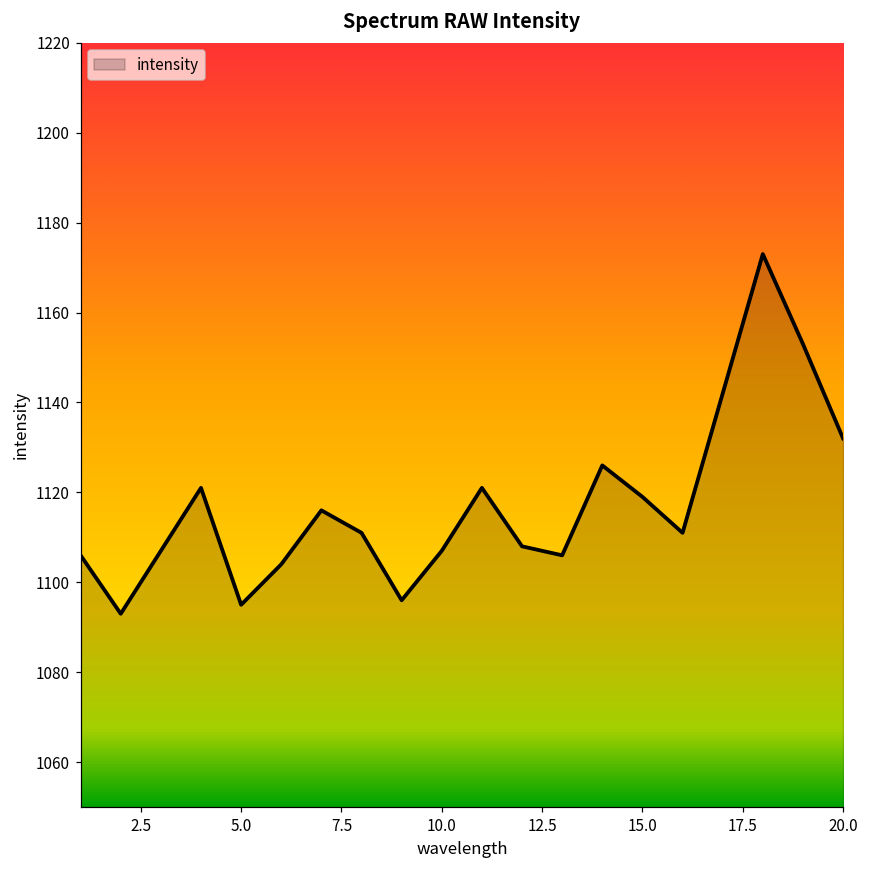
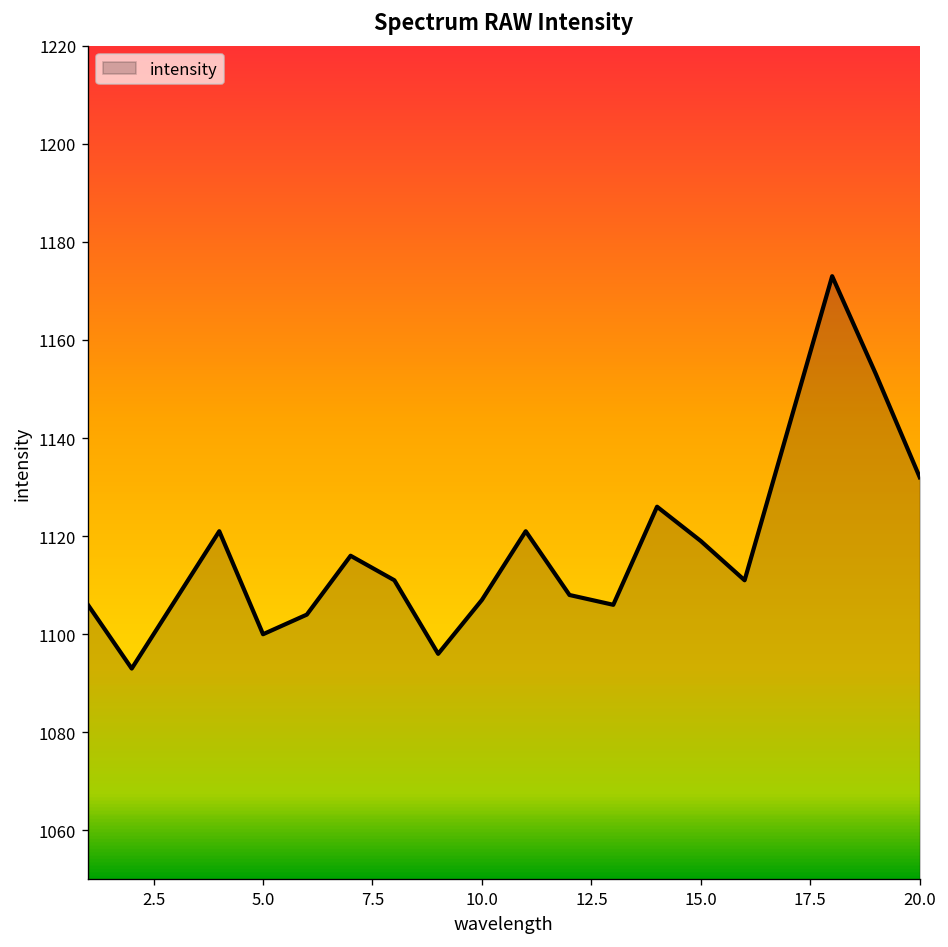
5.0: 1095 -> 1100
